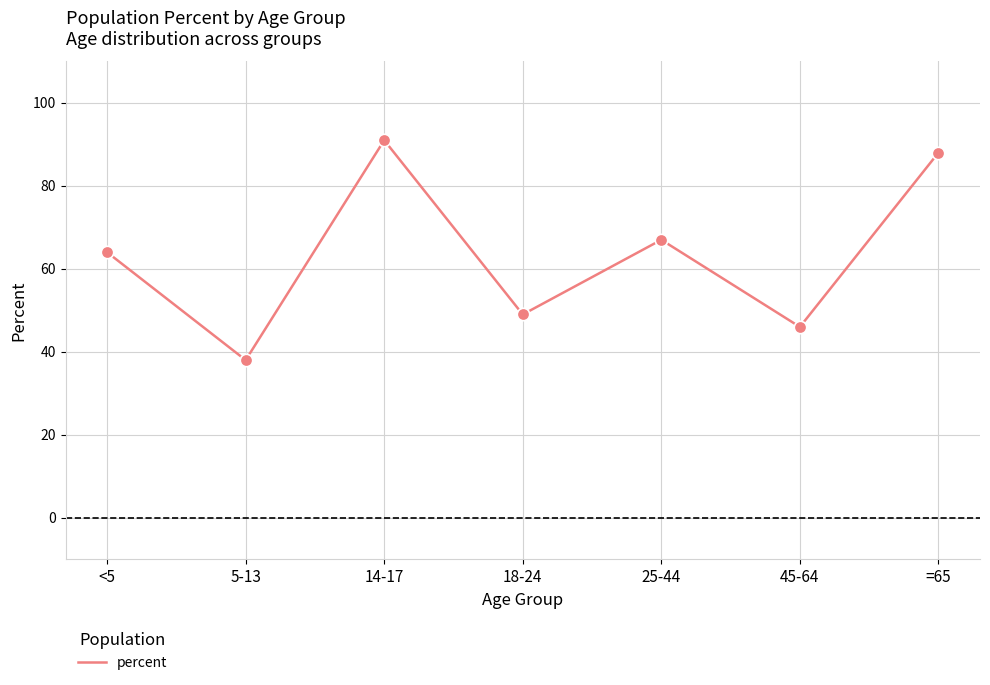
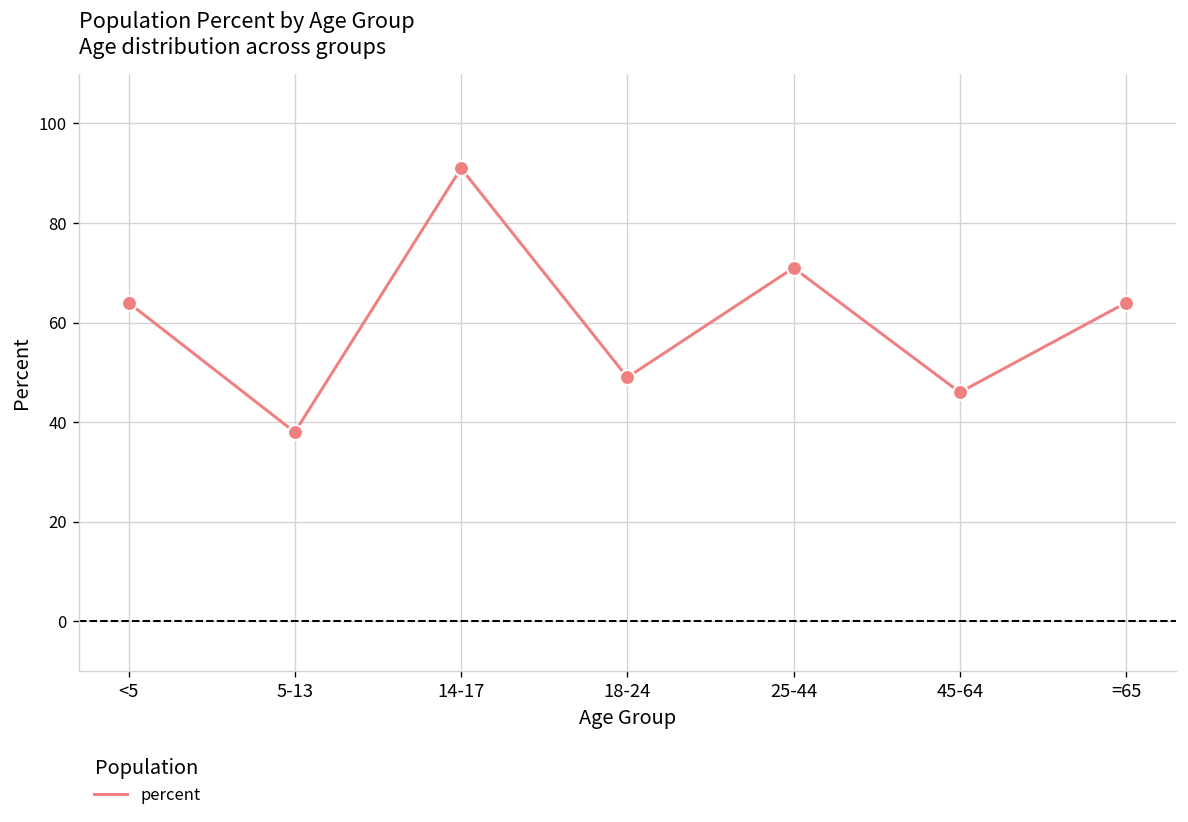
25-44: 67 -> 71
=65: 88 -> 64
